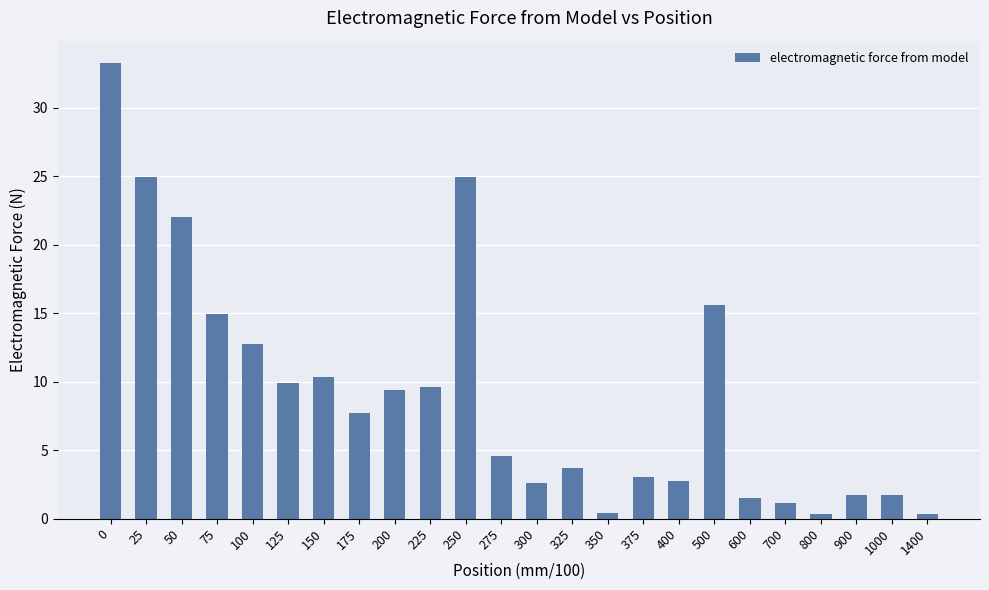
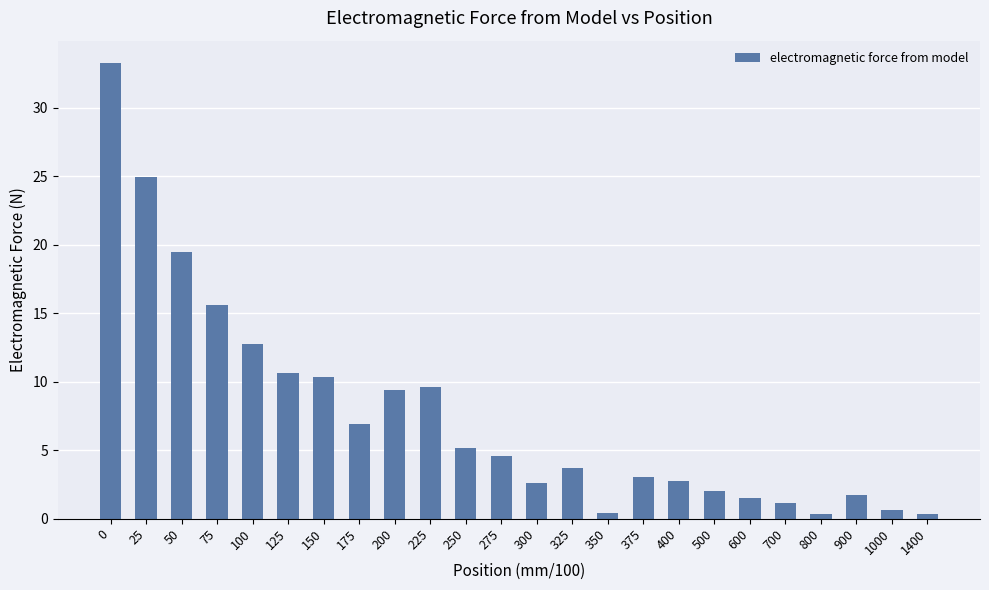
50: 22.0 -> 19.5
75: 14.9 -> 15.6
125: 9.9 -> 10.6
175: 7.7 -> 6.9
250: 24.9 -> 5.2
500: 15.6 -> 2.0
1000: 1.7 -> 0.7
